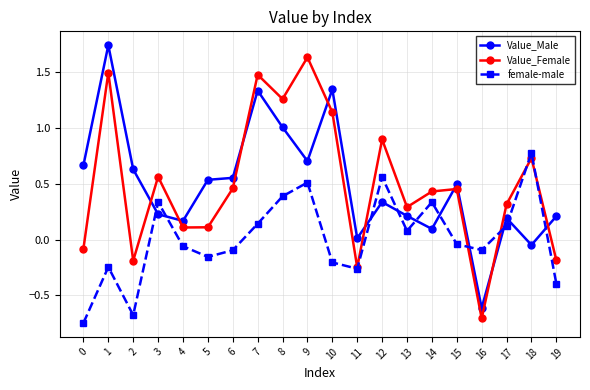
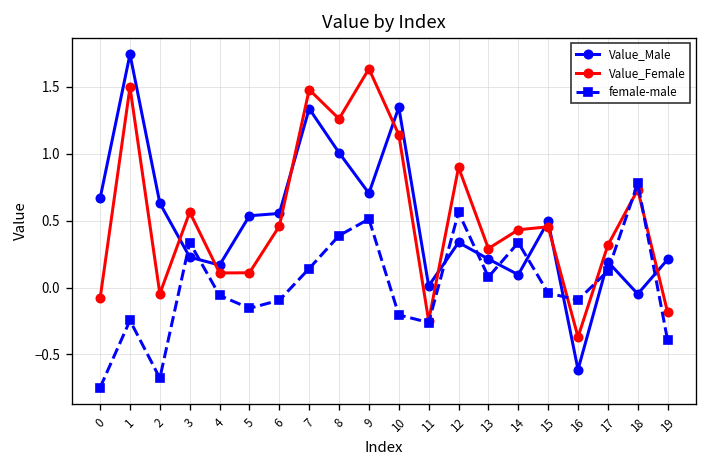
Value_Female, 2: -0.19 -> -0.05
Value_Female, 16: -0.71 -> -0.37
